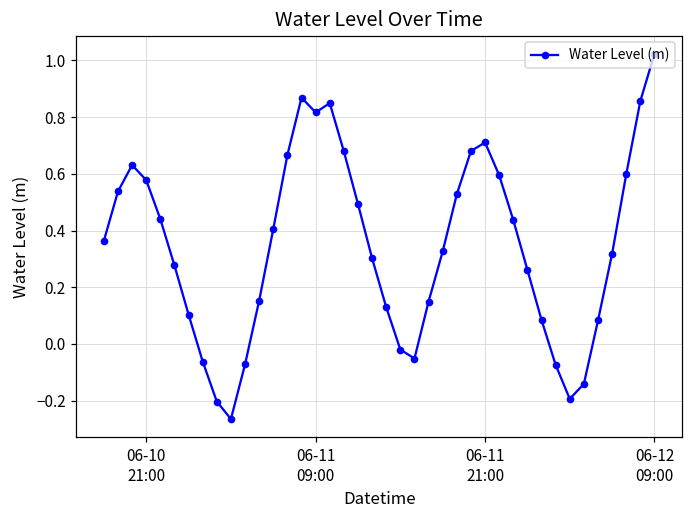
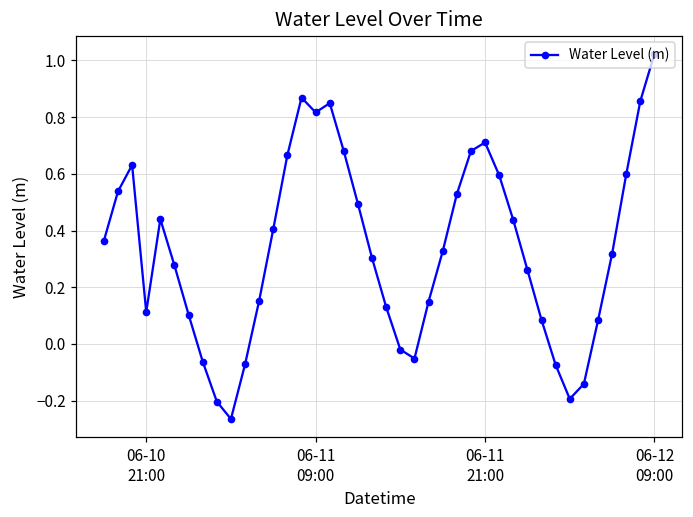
06-10 21:00: 0.58 -> 0.11
